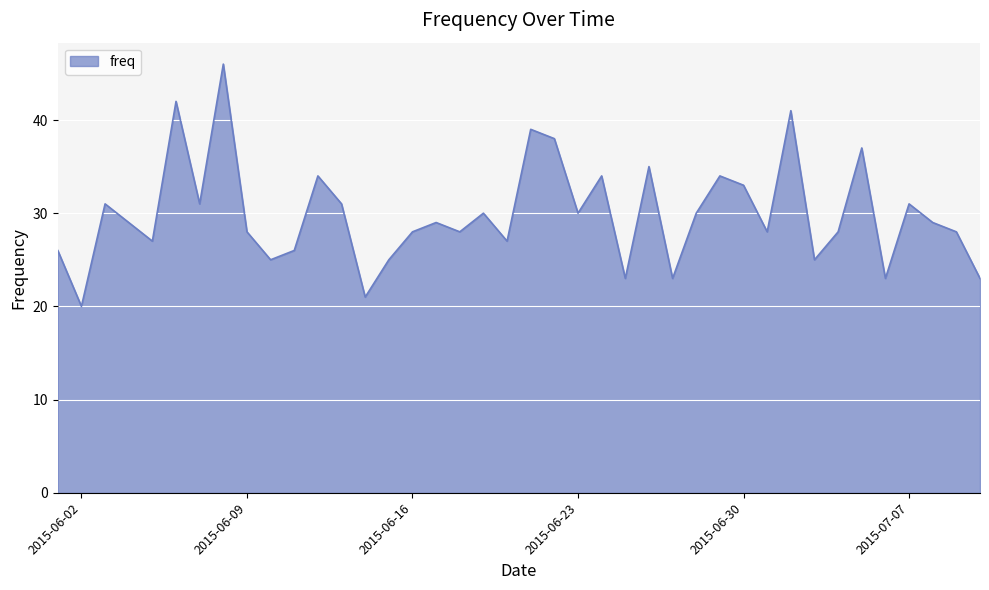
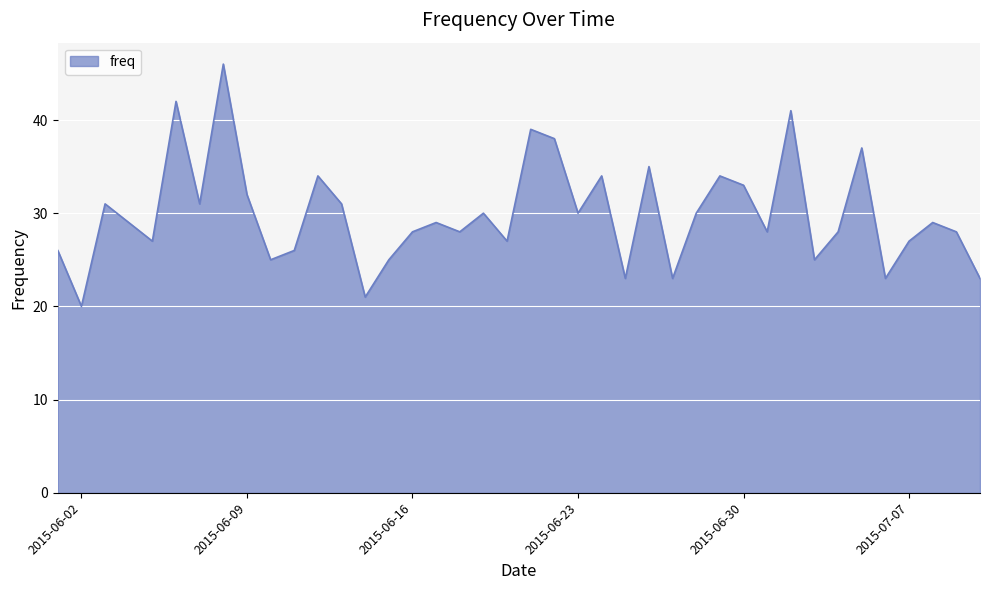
2015-06-09: 28 -> 32
2015-07-07: 31 -> 27
